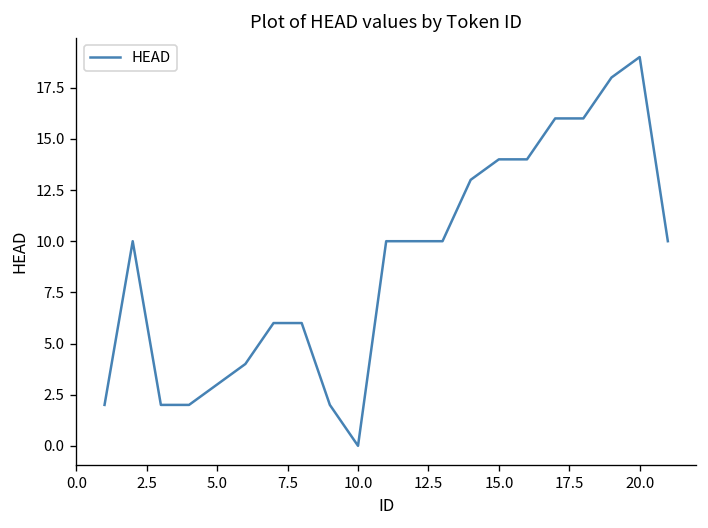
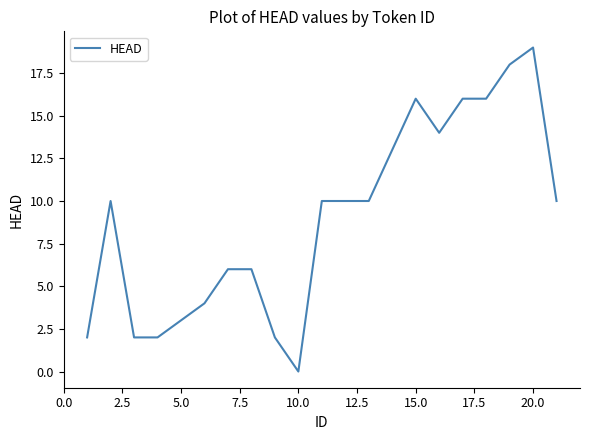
15.0: 14 -> 16
